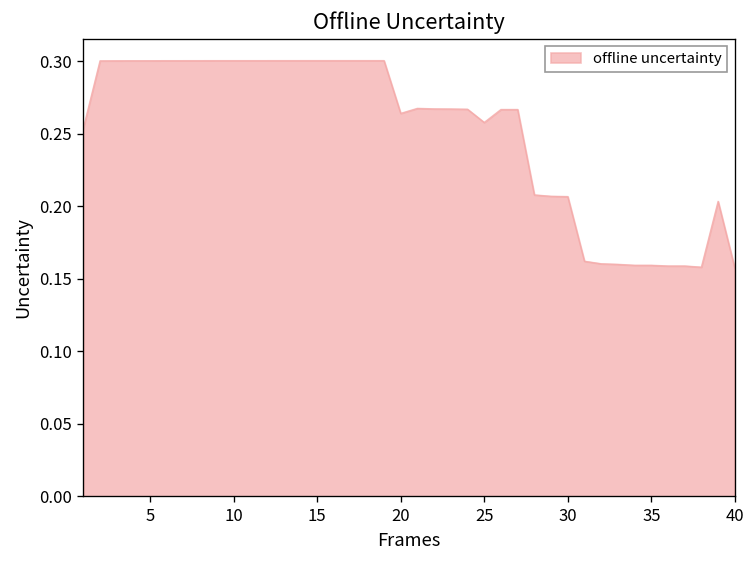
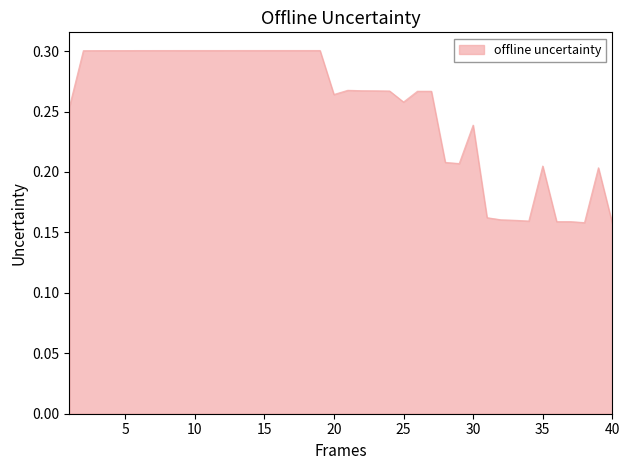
30: 0.207 -> 0.239
35: 0.159 -> 0.205
